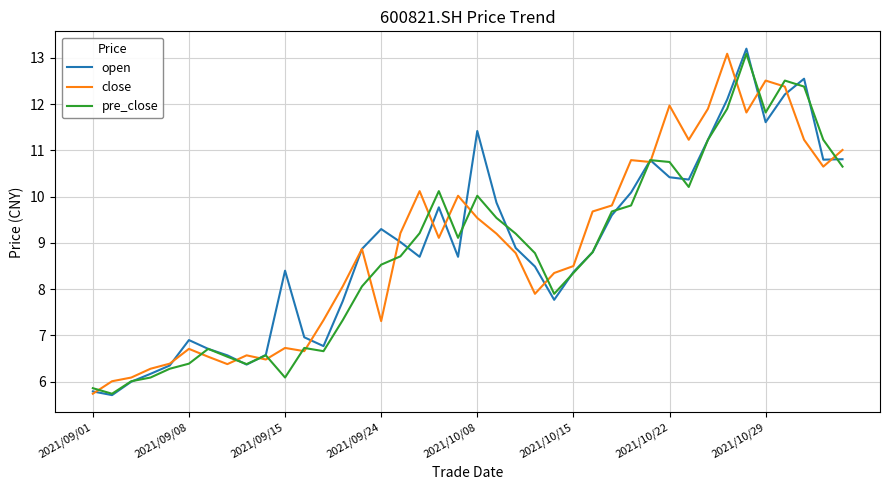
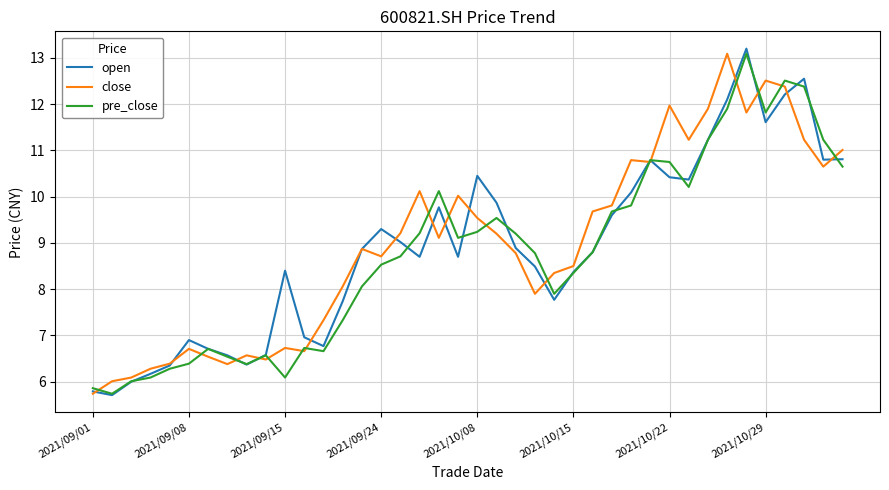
close, 2021/09/24: 7.3 -> 8.7
open, 2021/10/08: 11.4 -> 10.5
pre_close, 2021/10/08: 10.0 -> 9.2
